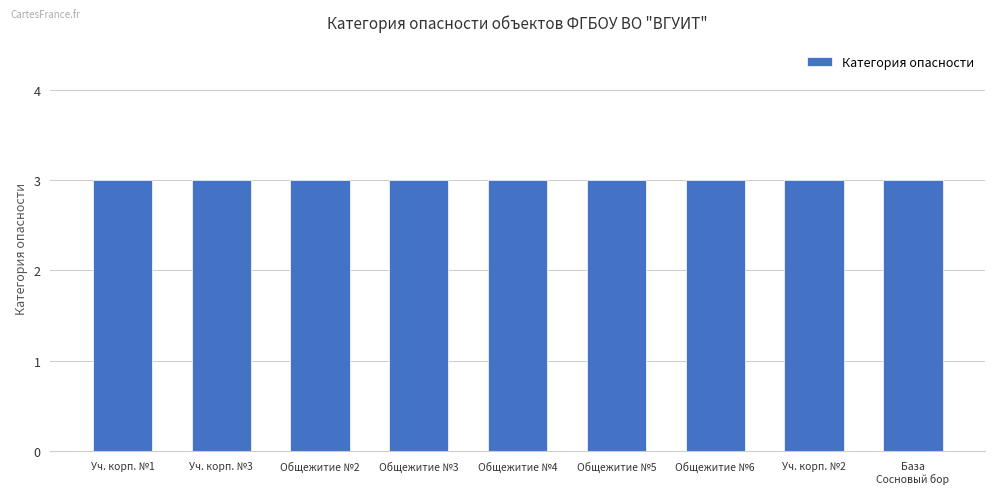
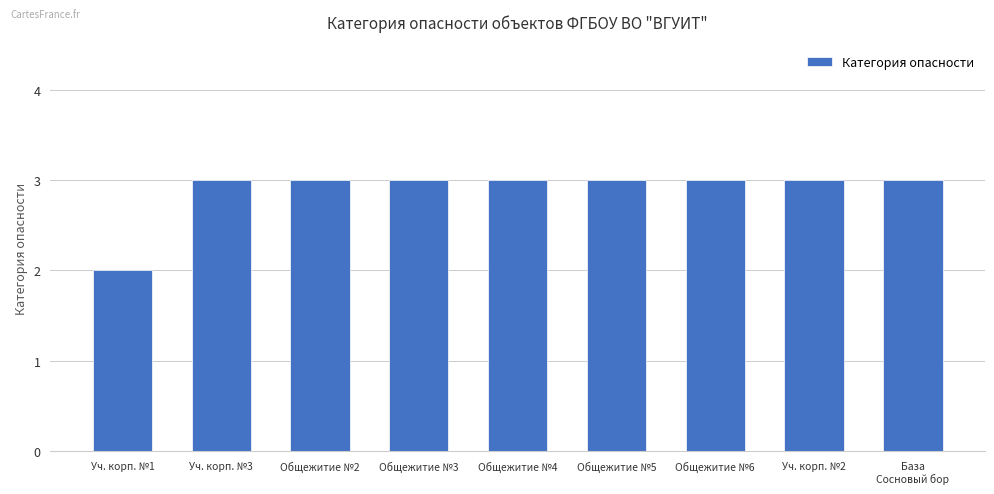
Уч. корп. №1: 3 -> 2
